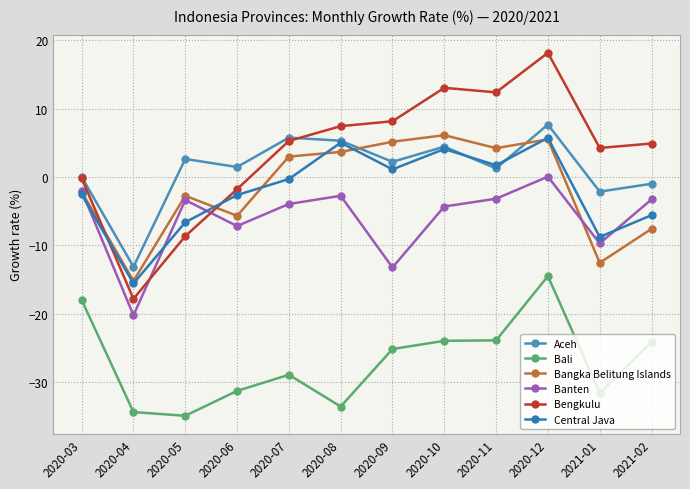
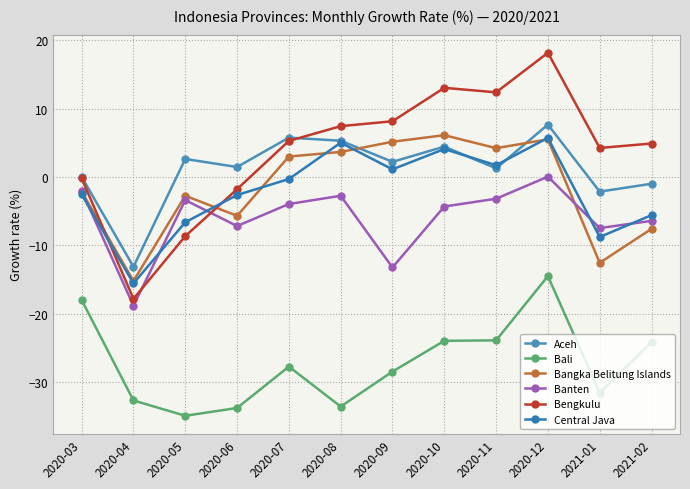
Bali, 2020-04: -34 -> -33
Banten, 2020-04: -20 -> -19
Bali, 2020-06: -31 -> -34
Bali, 2020-07: -29 -> -28
Bali, 2020-09: -25 -> -28
Banten, 2021-01: -10 -> -7
Banten, 2021-02: -3 -> -6
